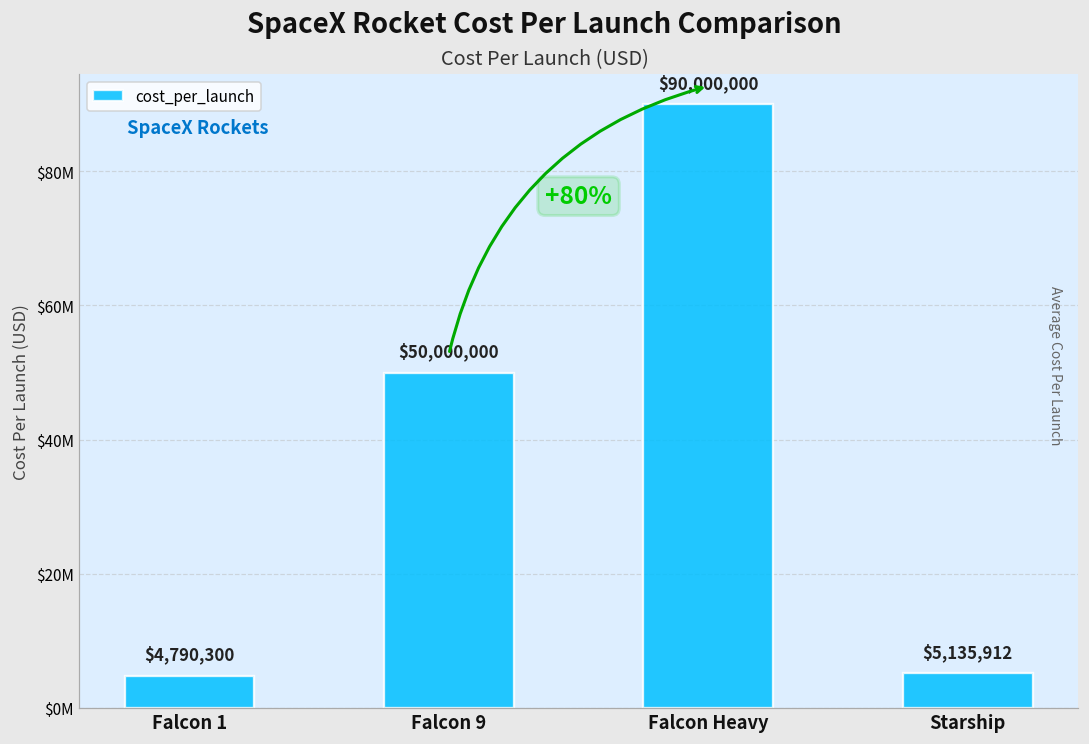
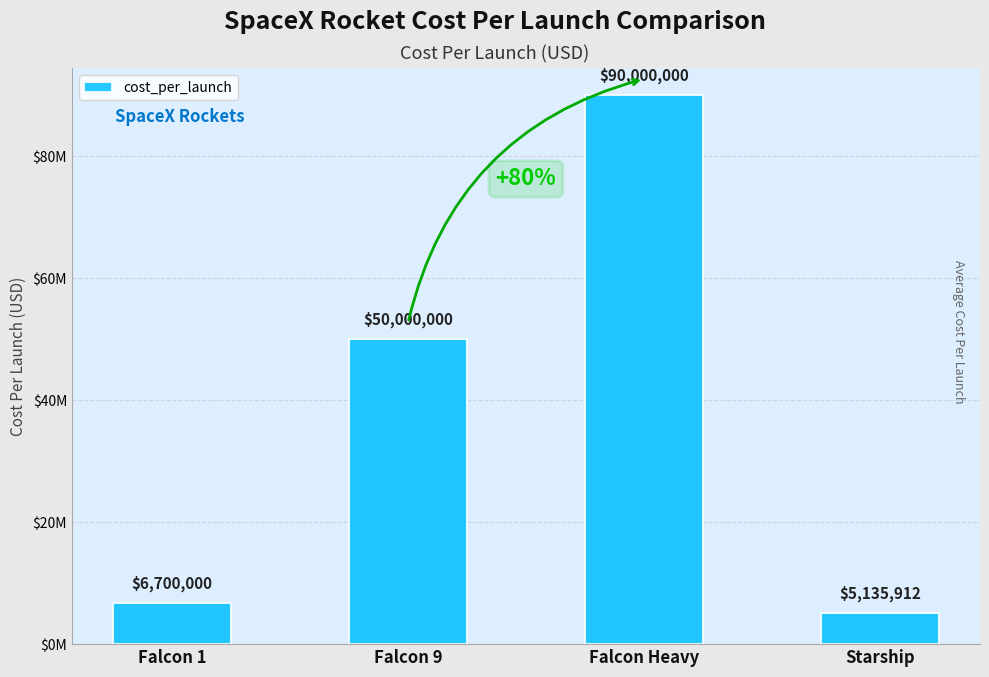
Falcon 1: $4,790,300 -> $6,700,000
